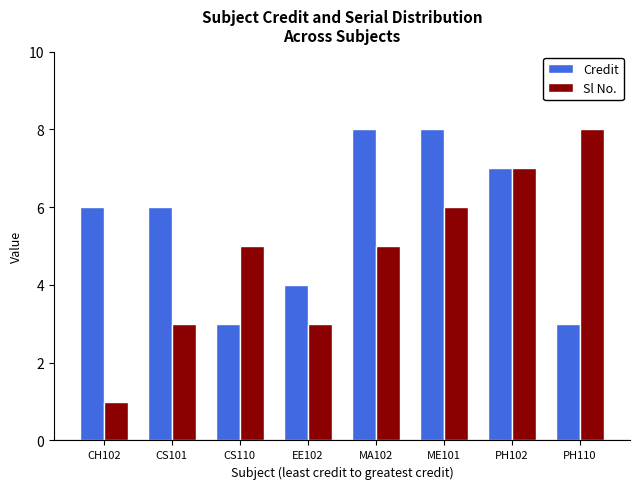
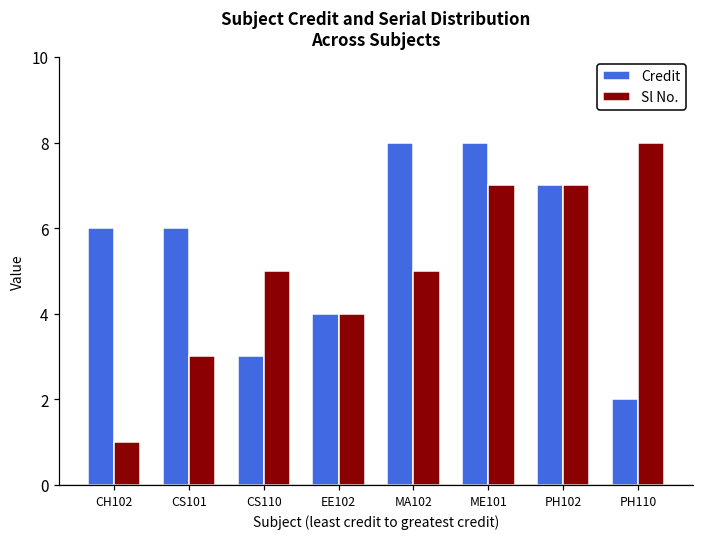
Sl No., EE102: 3 -> 4
Sl No., ME101: 6 -> 7
Credit, PH110: 3 -> 2
